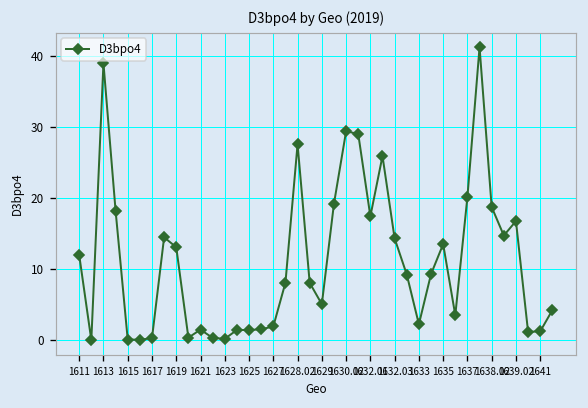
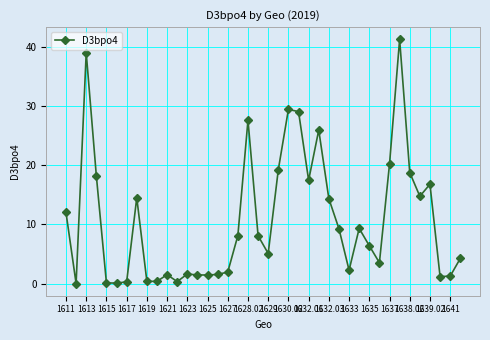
1619: 13 -> 0
1623: 0 -> 2
1635: 14 -> 6
